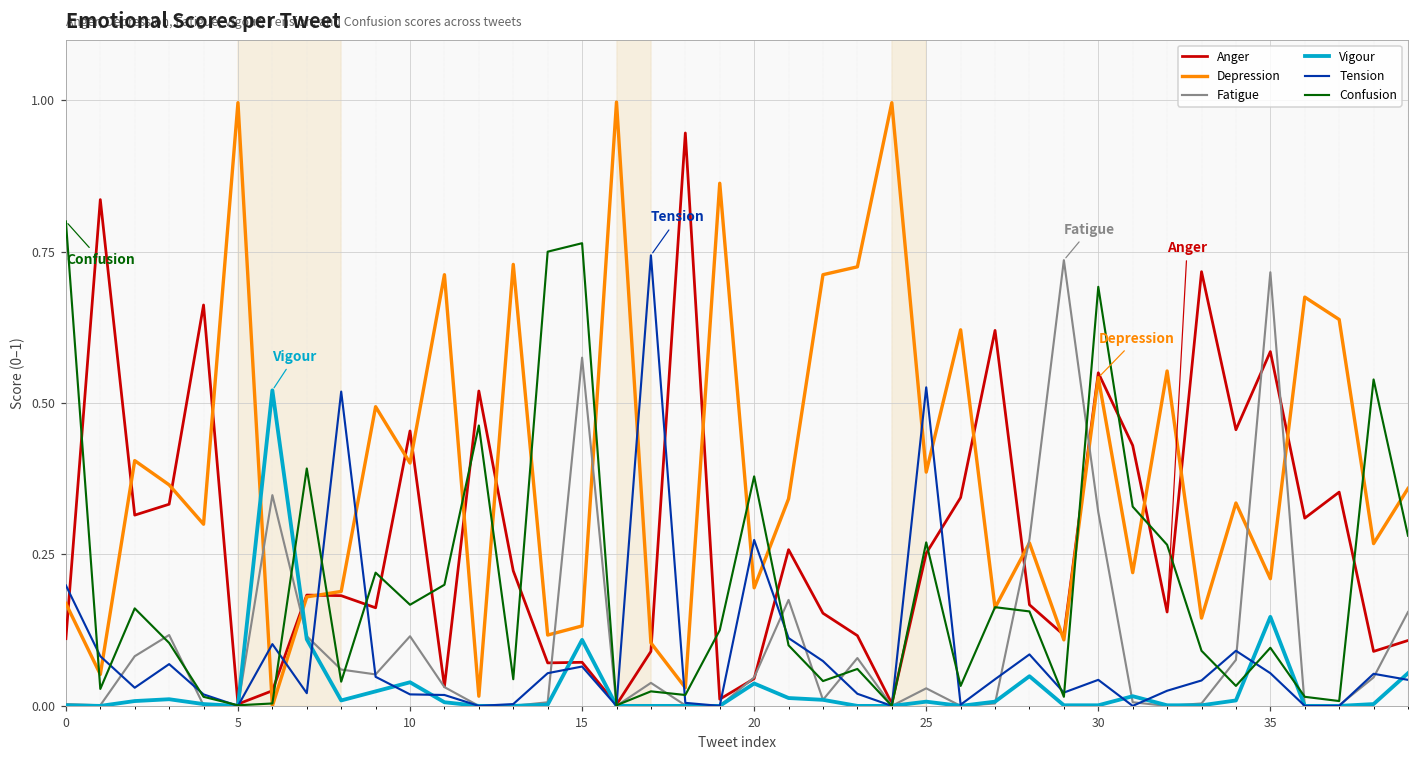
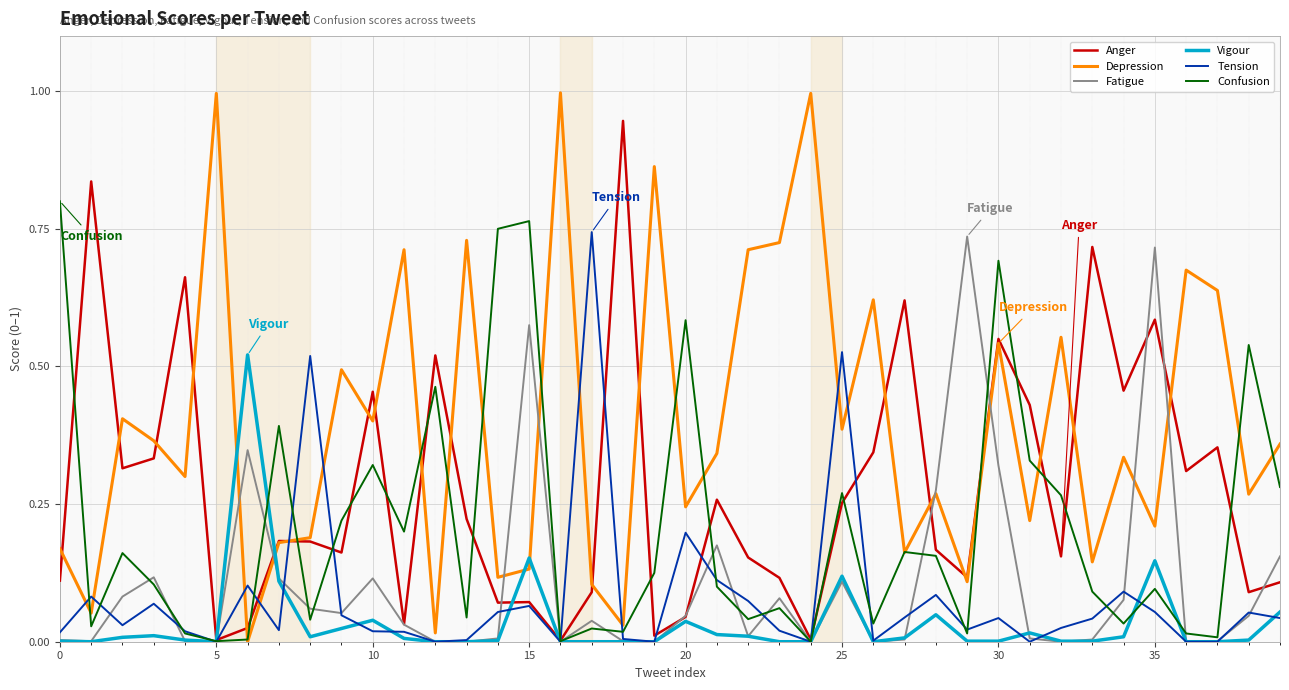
Tension, 0: 0.20 -> 0.02
Confusion, 10: 0.17 -> 0.32
Vigour, 15: 0.11 -> 0.15
Depression, 20: 0.20 -> 0.25
Tension, 20: 0.27 -> 0.20
Confusion, 20: 0.38 -> 0.58
Fatigue, 25: 0.03 -> 0.11
Vigour, 25: 0.01 -> 0.12
